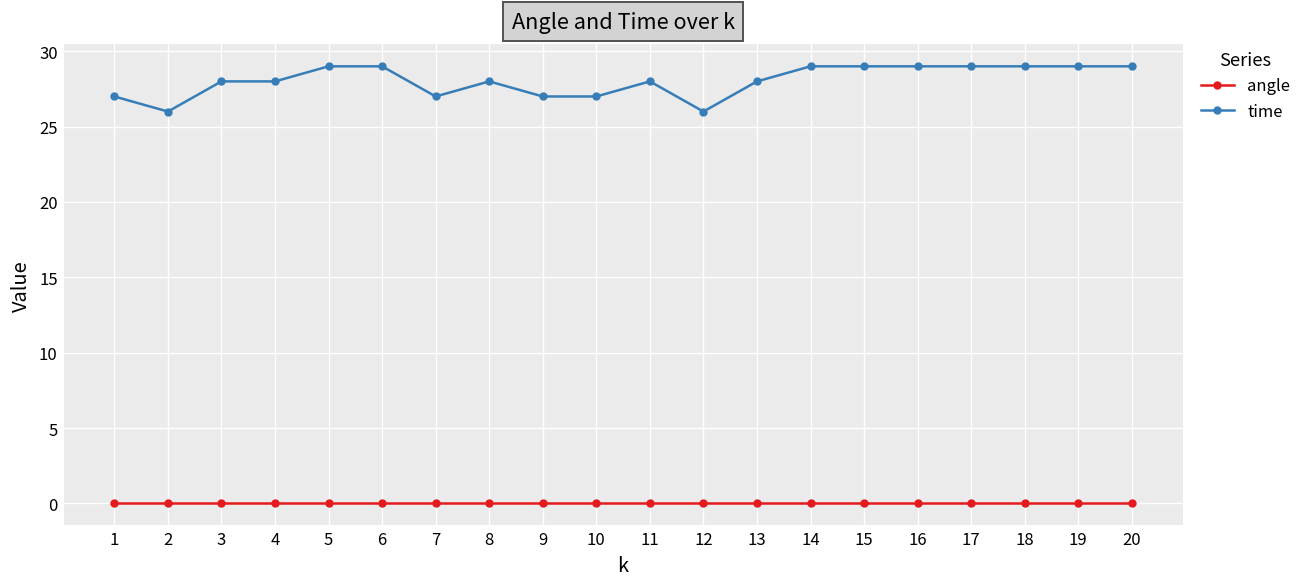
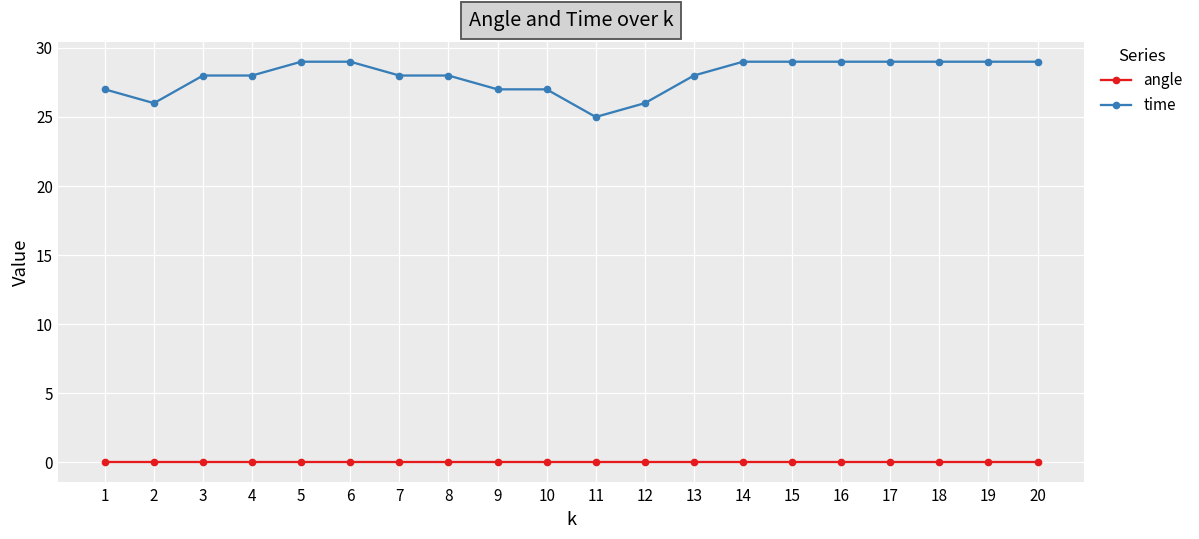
time, 7: 27 -> 28
time, 11: 28 -> 25
